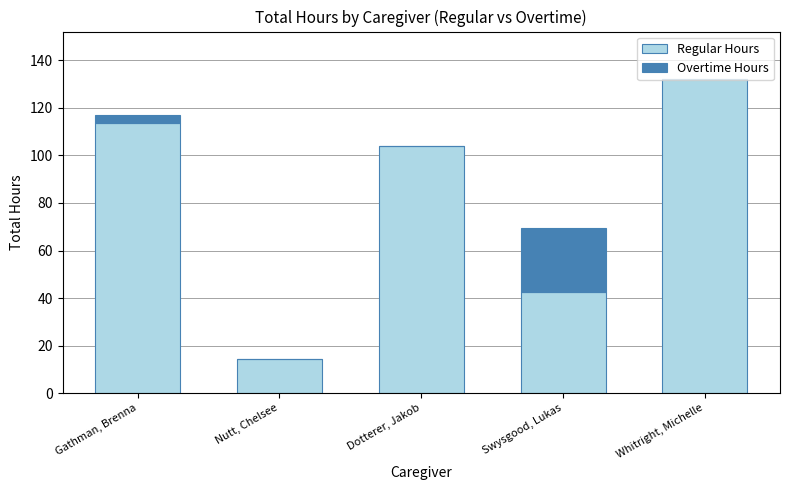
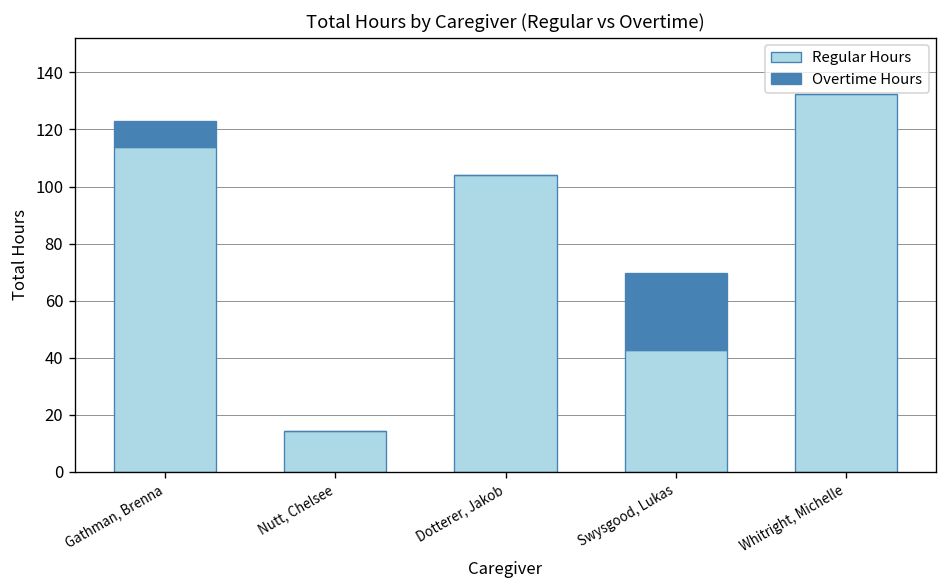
Overtime Hours, Gathman, Brenna: 4 -> 9
